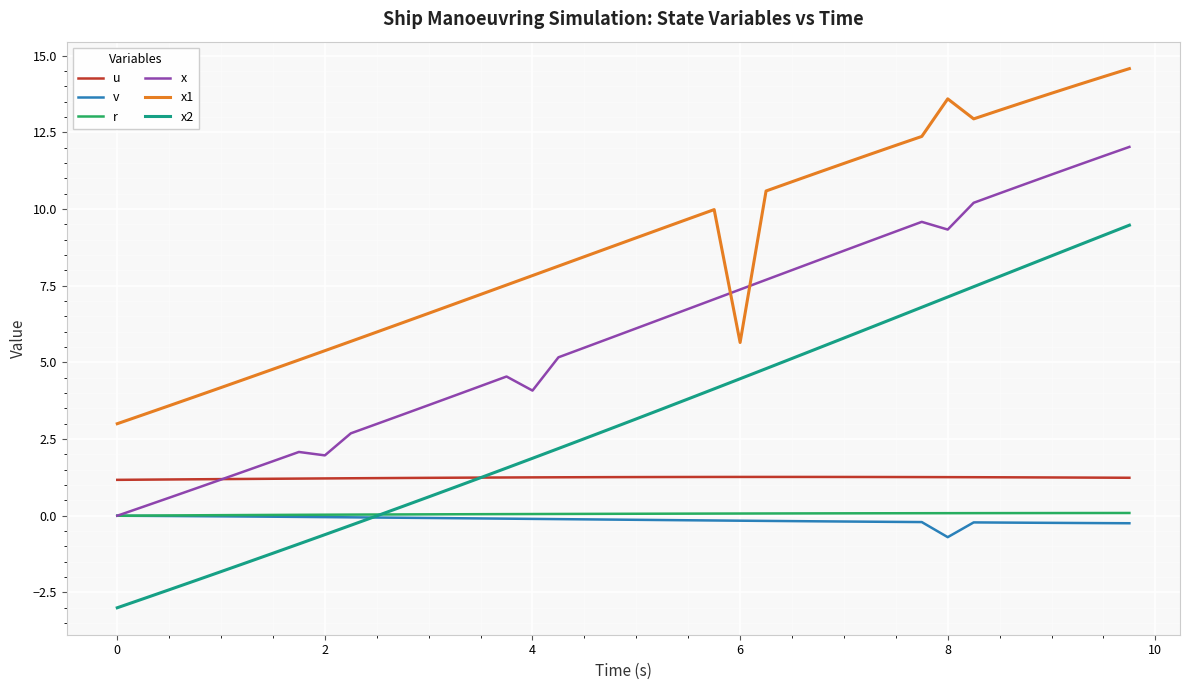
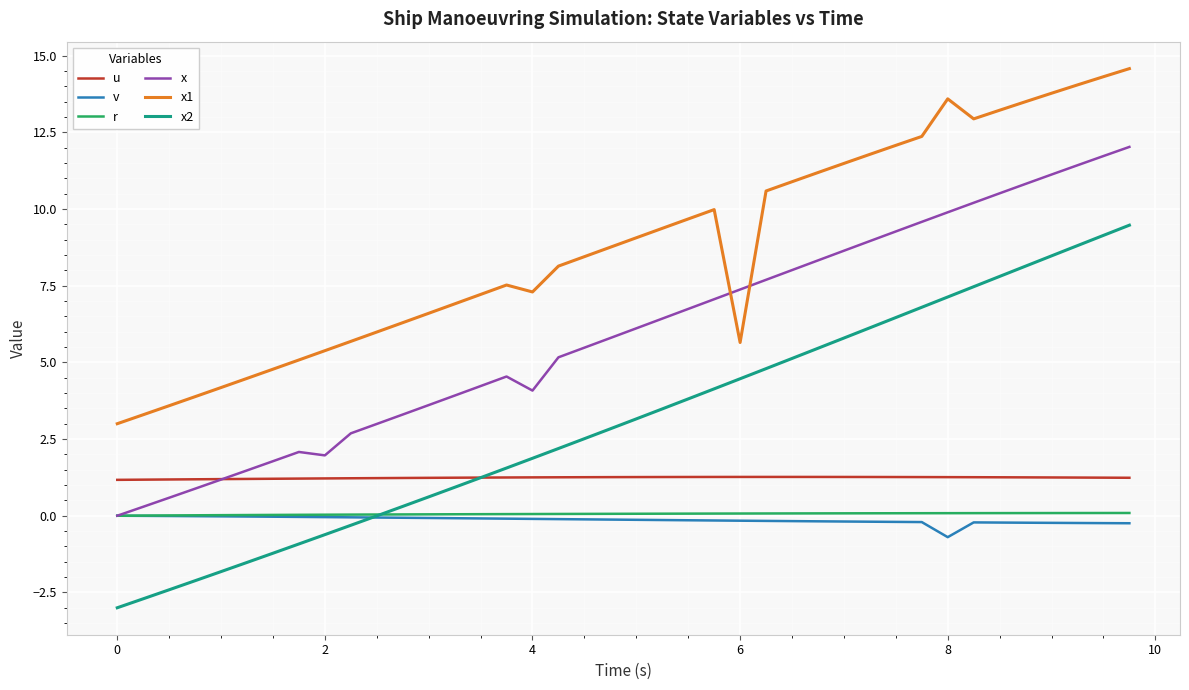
x1, 4: 7.8 -> 7.3
x, 8: 9.3 -> 9.9
